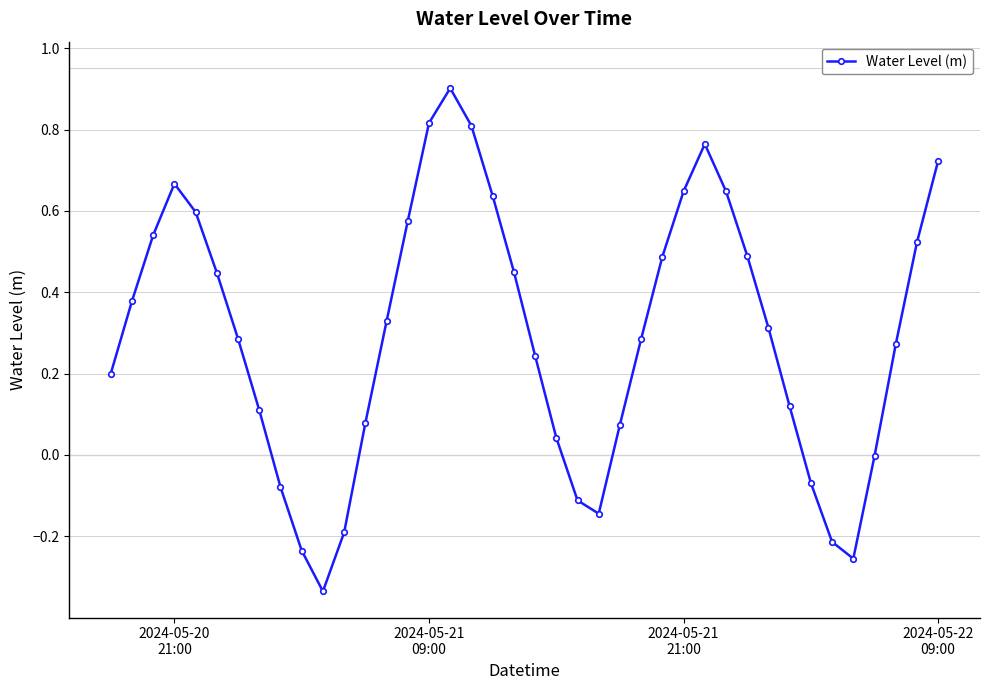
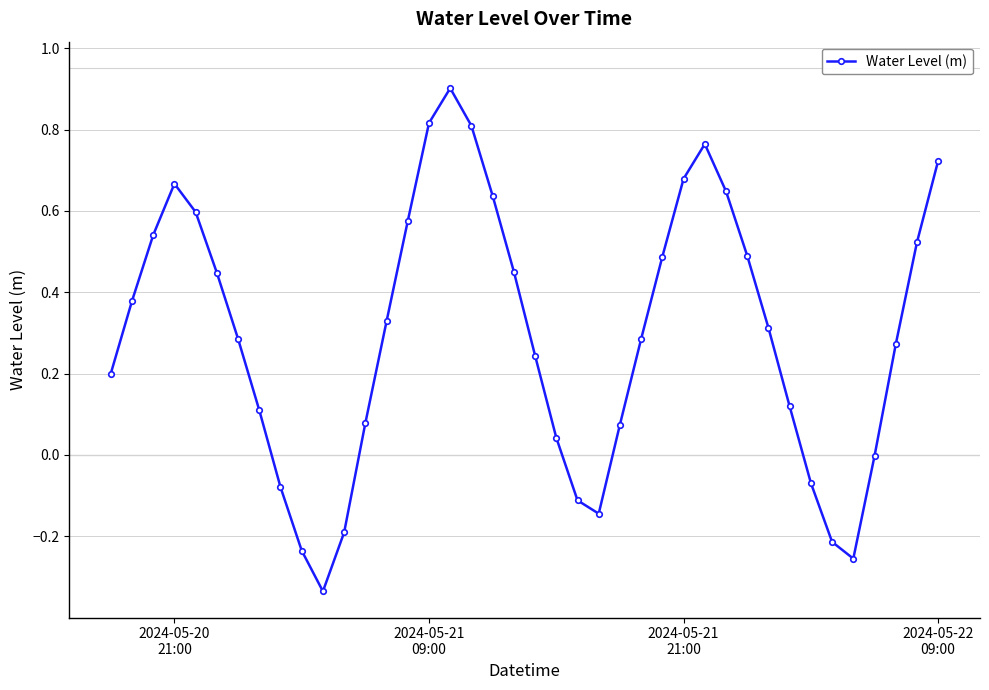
2024-05-21 21:00: 0.65 -> 0.68
